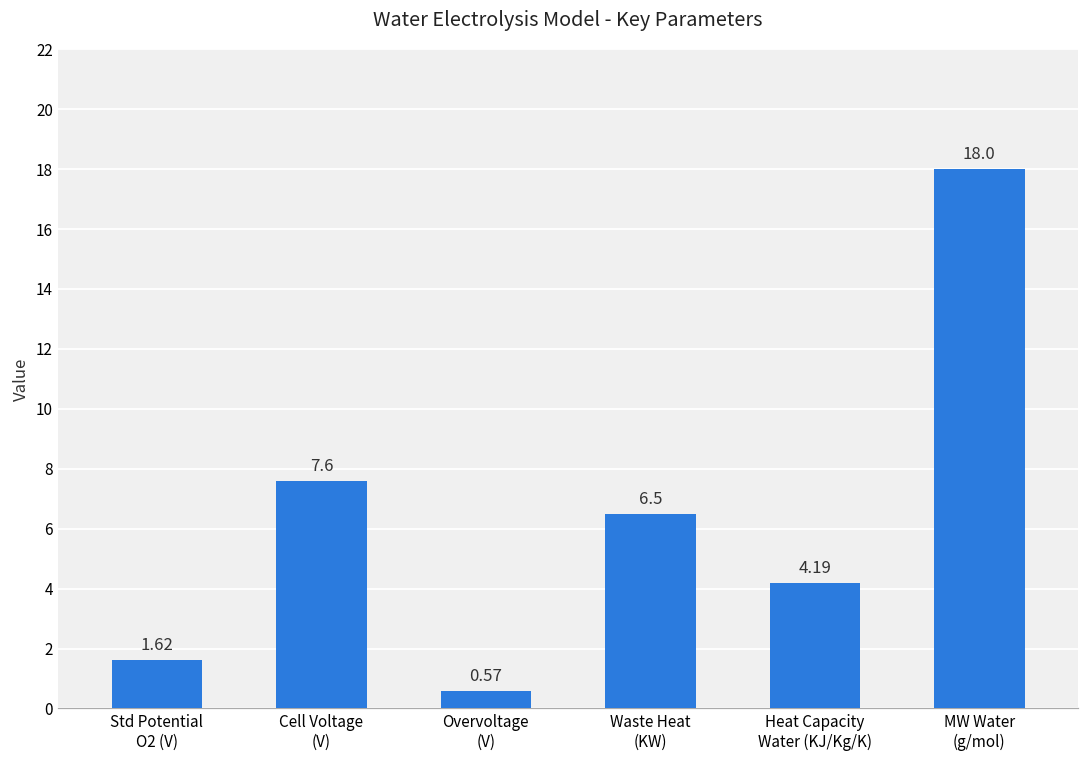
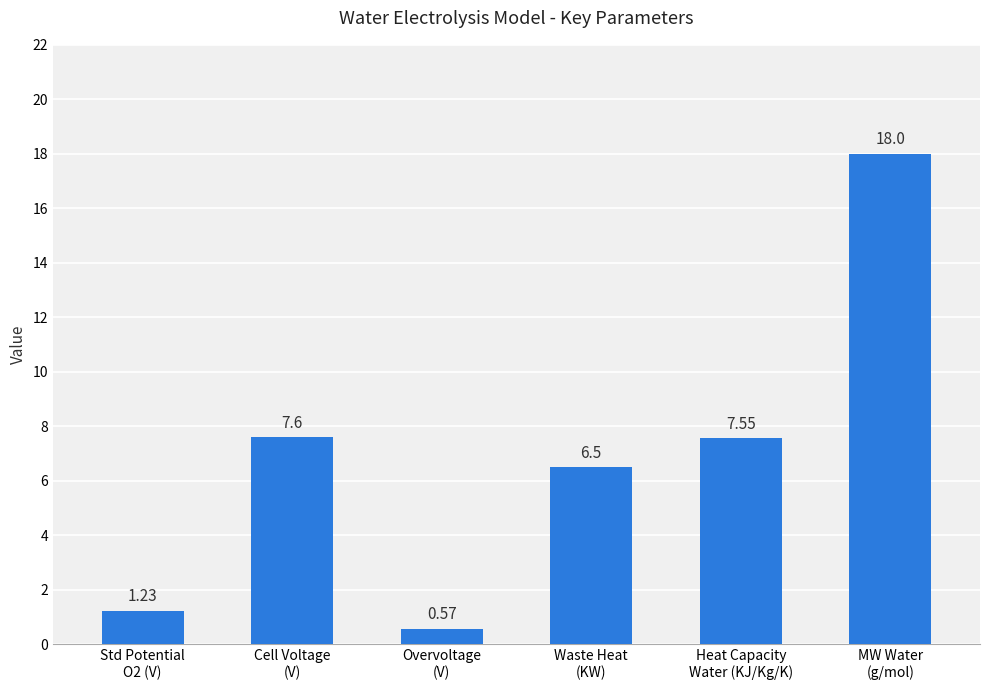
Std Potential O2 (V): 1.62 -> 1.23
Heat Capacity Water (KJ/Kg/K): 4.19 -> 7.55
